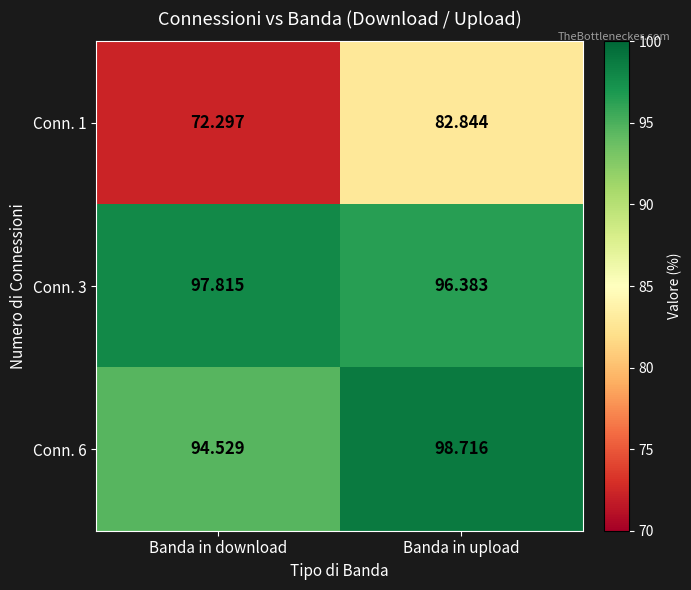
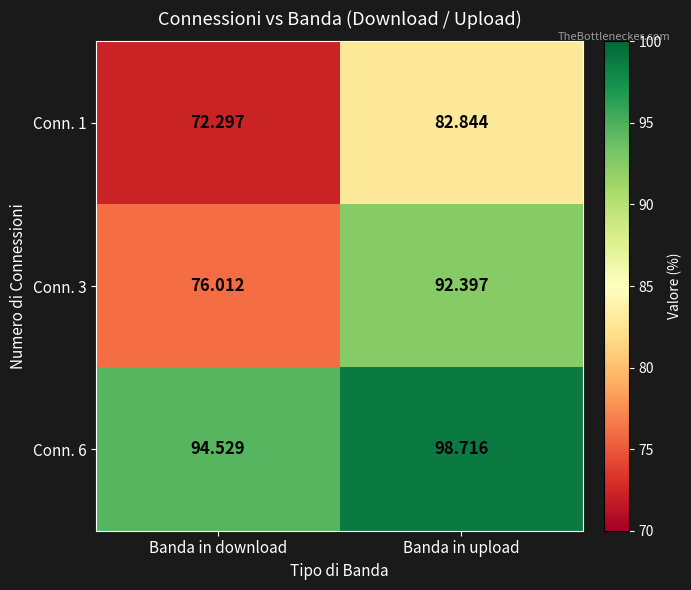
Conn. 3, Banda in download: 97.815 -> 76.012
Conn. 3, Banda in upload: 96.383 -> 92.397
